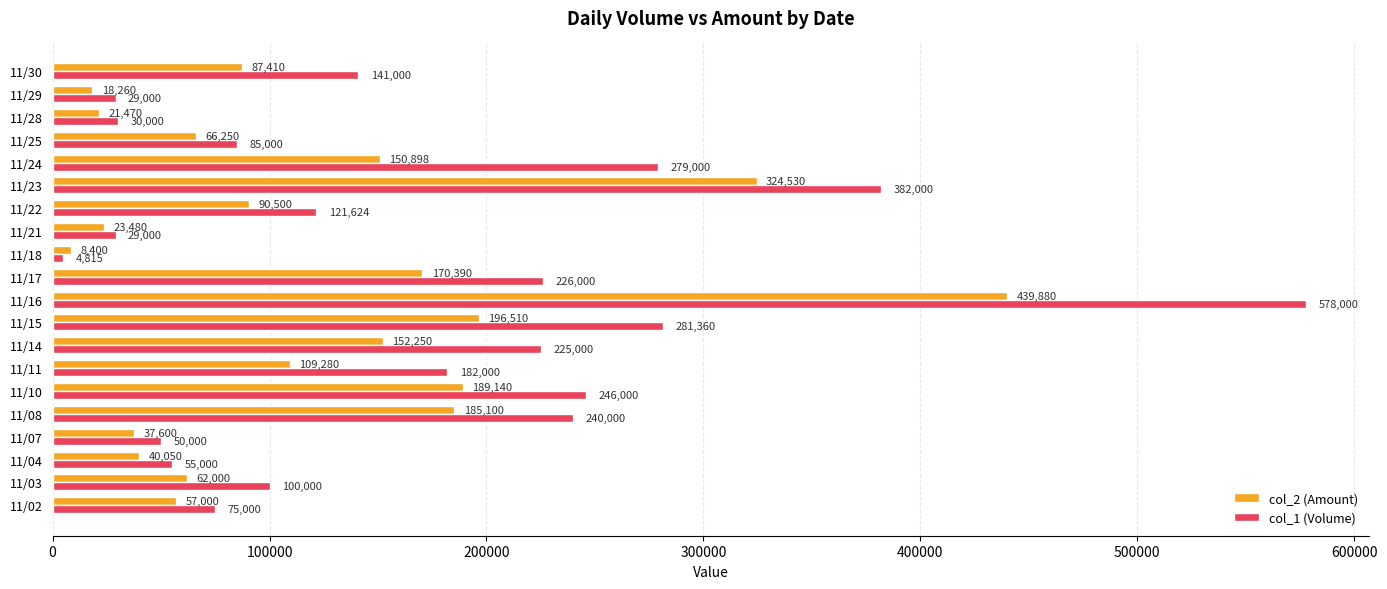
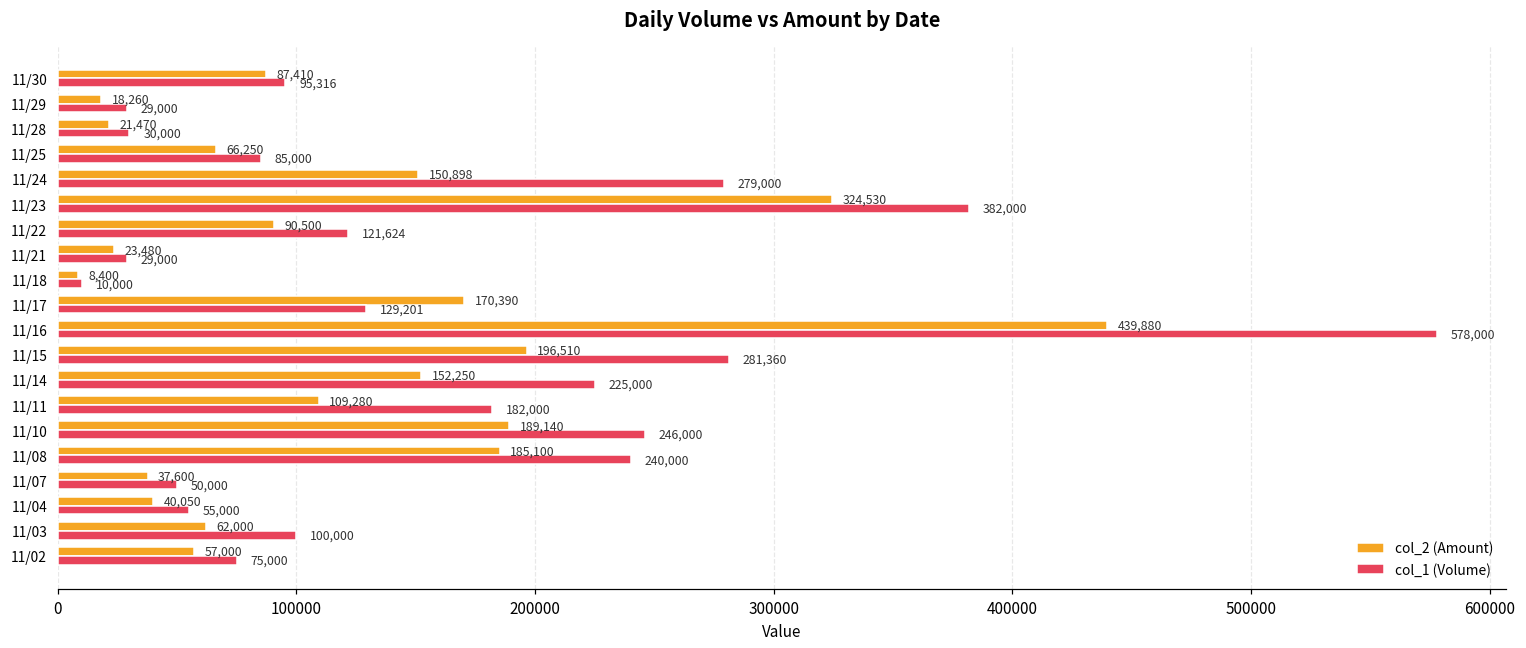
col_1 (Volume), 11/30: 141,000 -> 95,316
col_1 (Volume), 11/18: 4,815 -> 10,000
col_1 (Volume), 11/17: 226,000 -> 129,201
